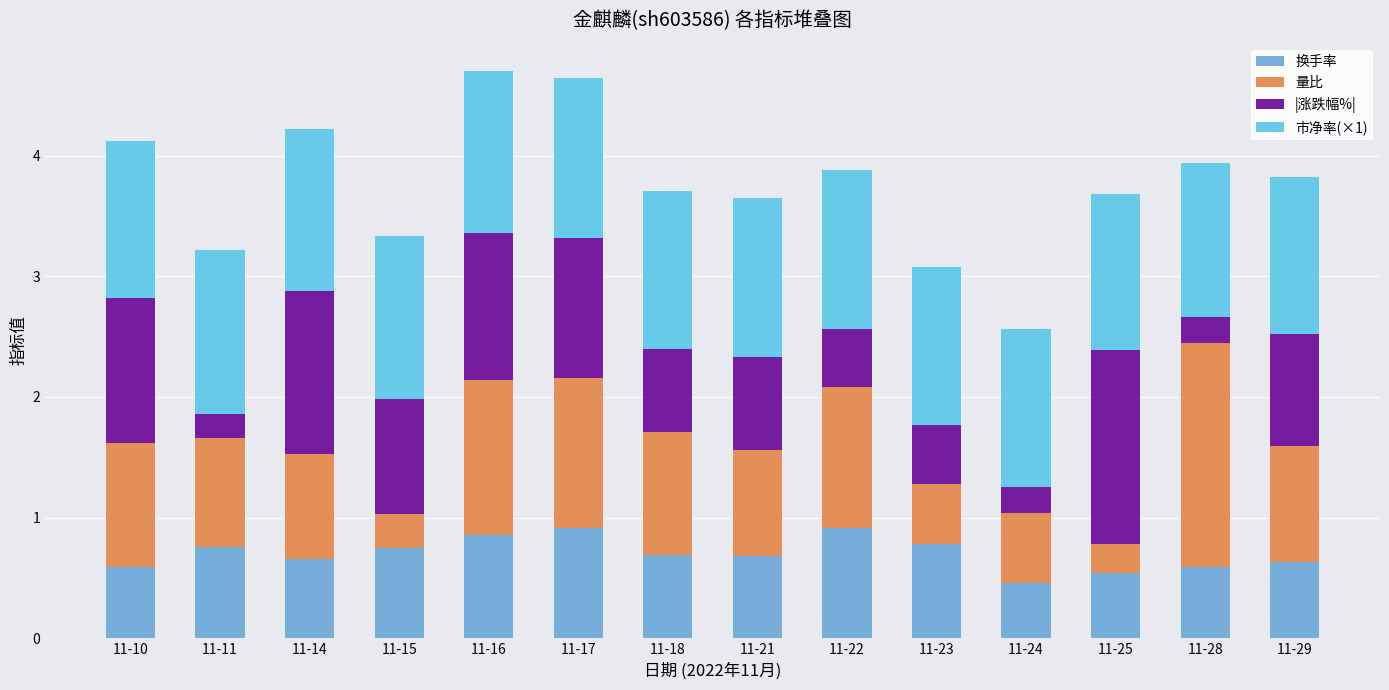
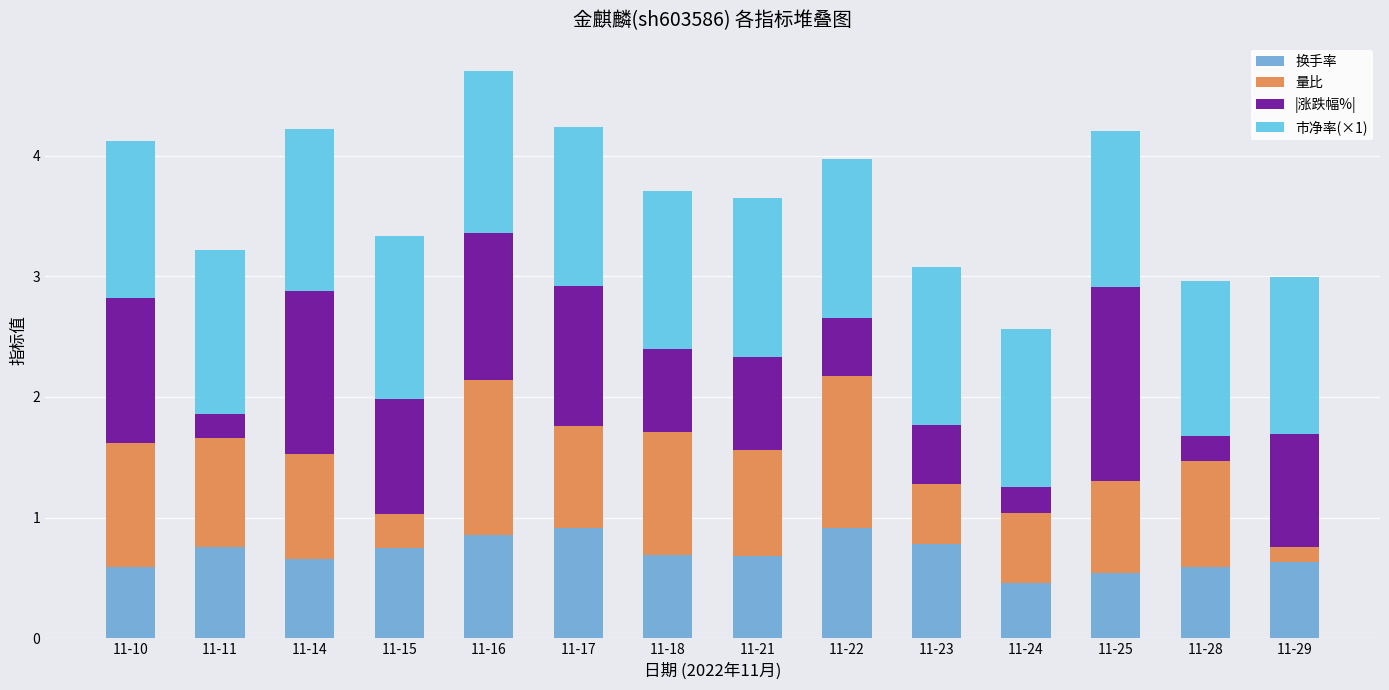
量比, 11-17: 1.25 -> 0.85
量比, 11-22: 1.17 -> 1.26
量比, 11-25: 0.24 -> 0.76
量比, 11-28: 1.86 -> 0.88
量比, 11-29: 0.96 -> 0.13
